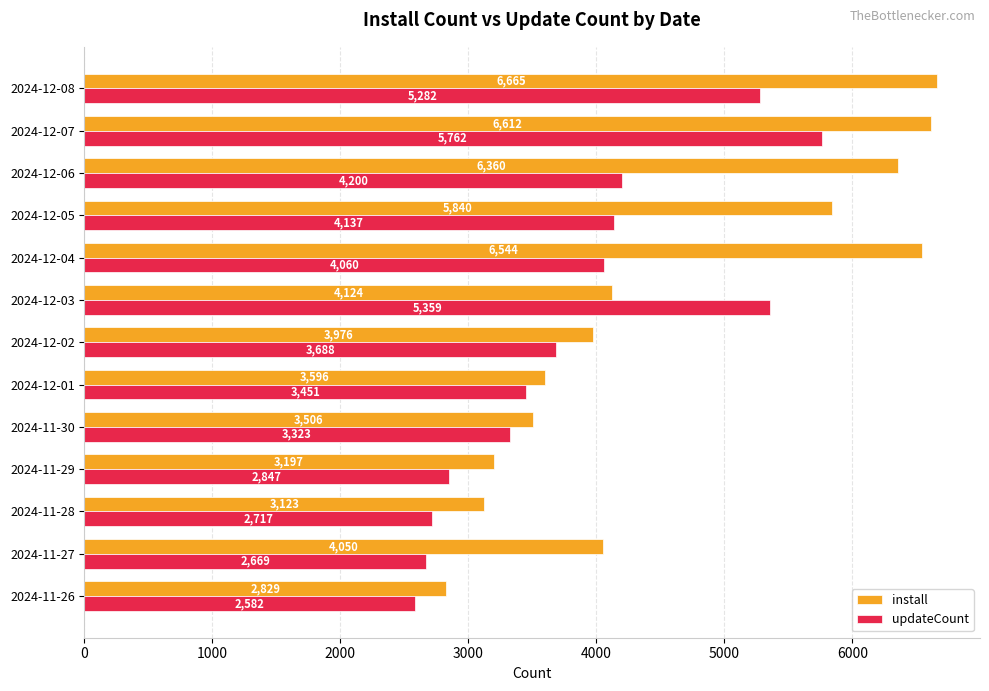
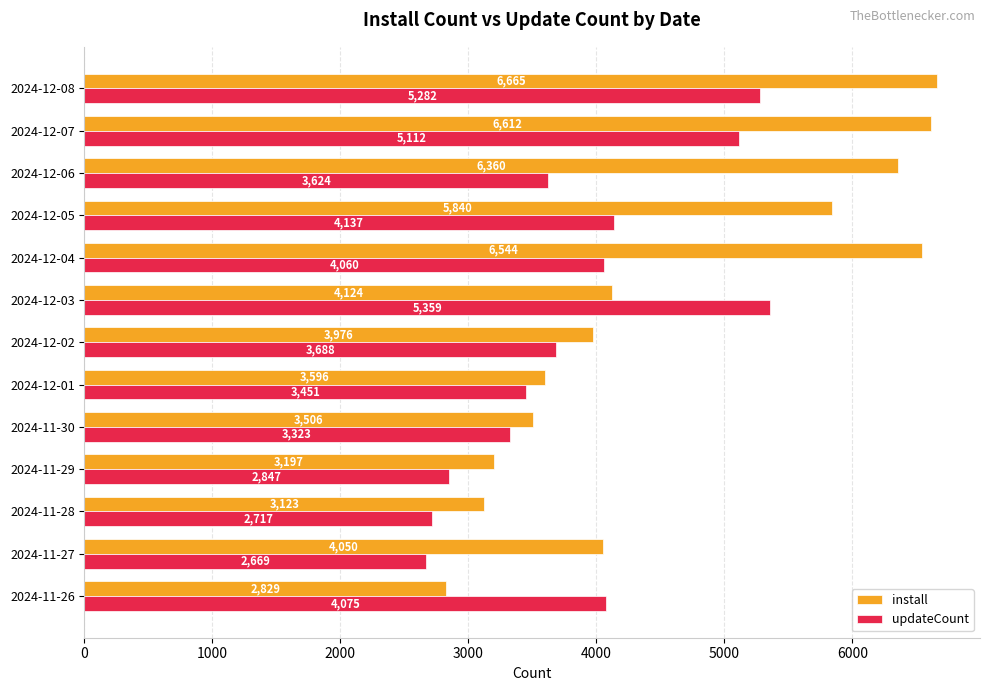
updateCount, 2024-12-07: 5,762 -> 5,112
updateCount, 2024-12-06: 4,200 -> 3,624
updateCount, 2024-11-26: 2,582 -> 4,075
